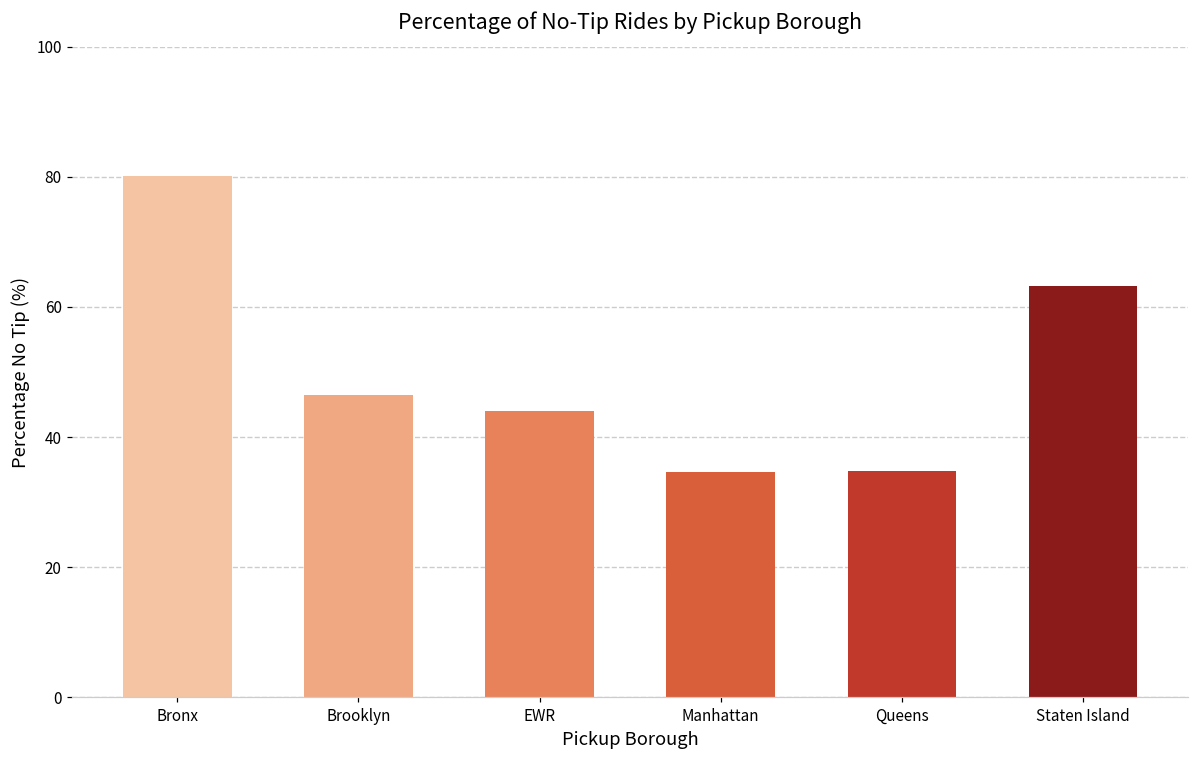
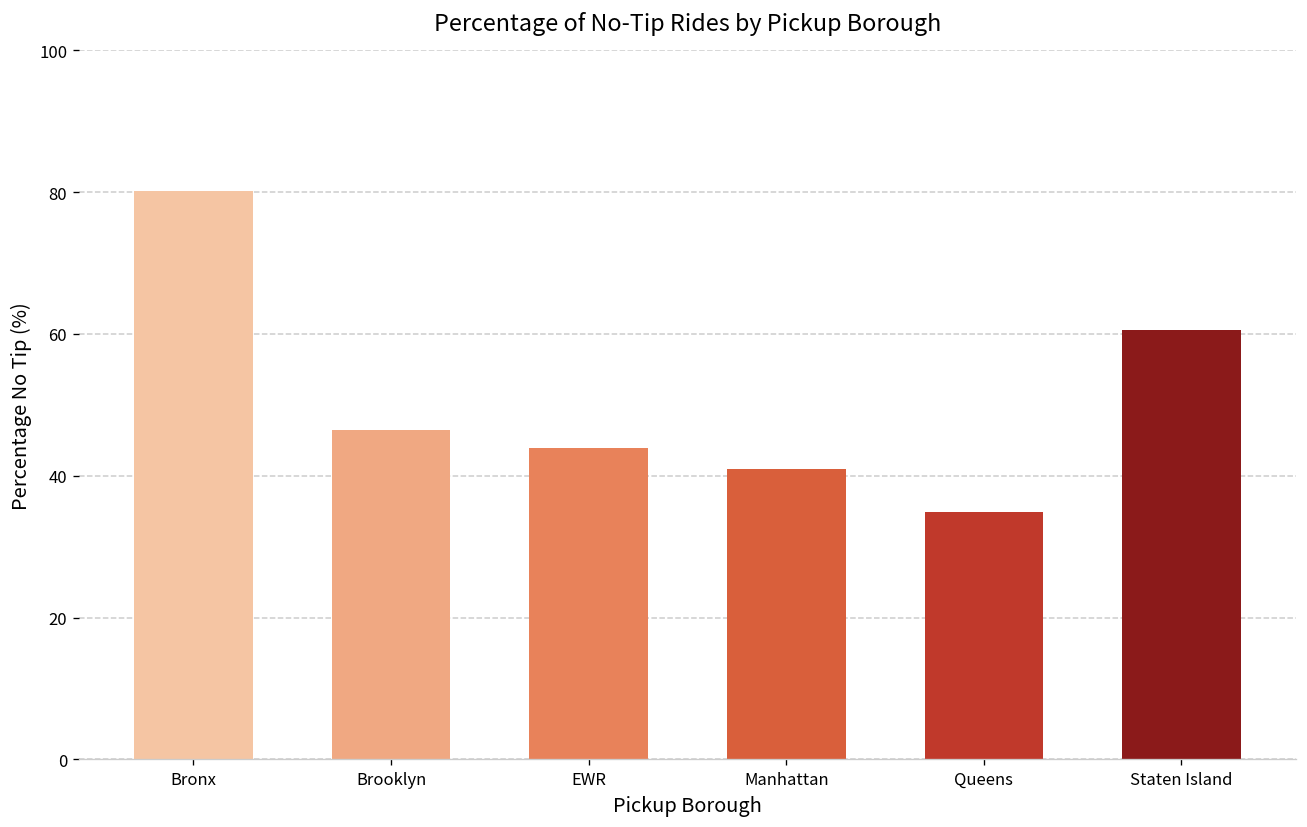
Manhattan: 35 -> 41
Staten Island: 63 -> 60
